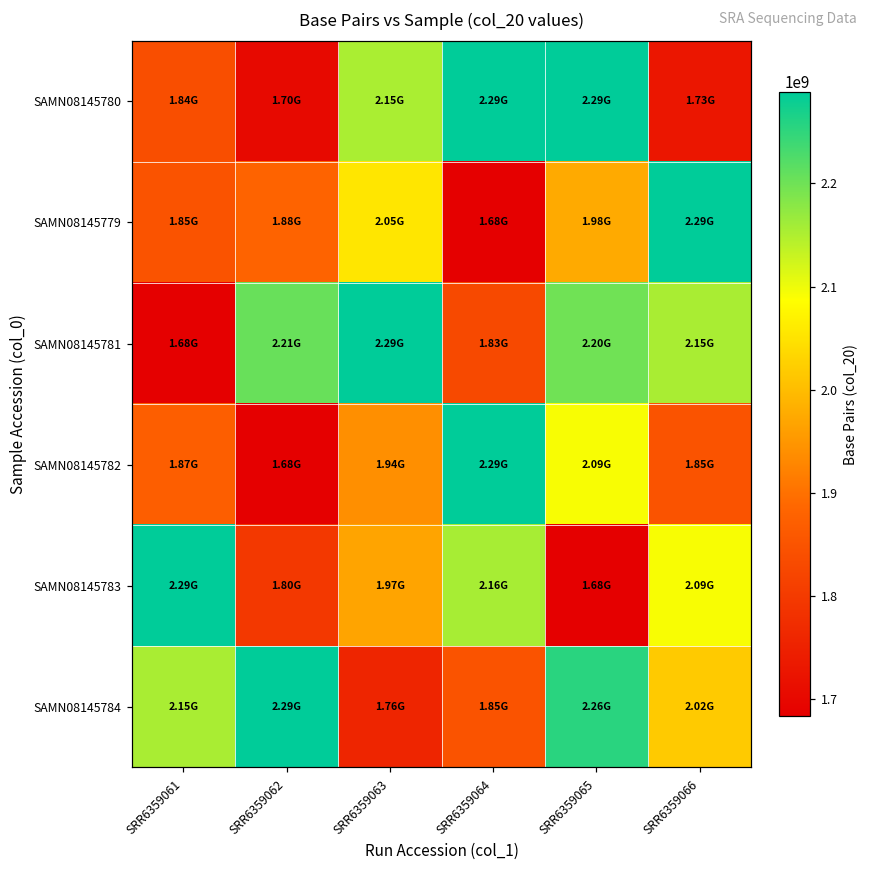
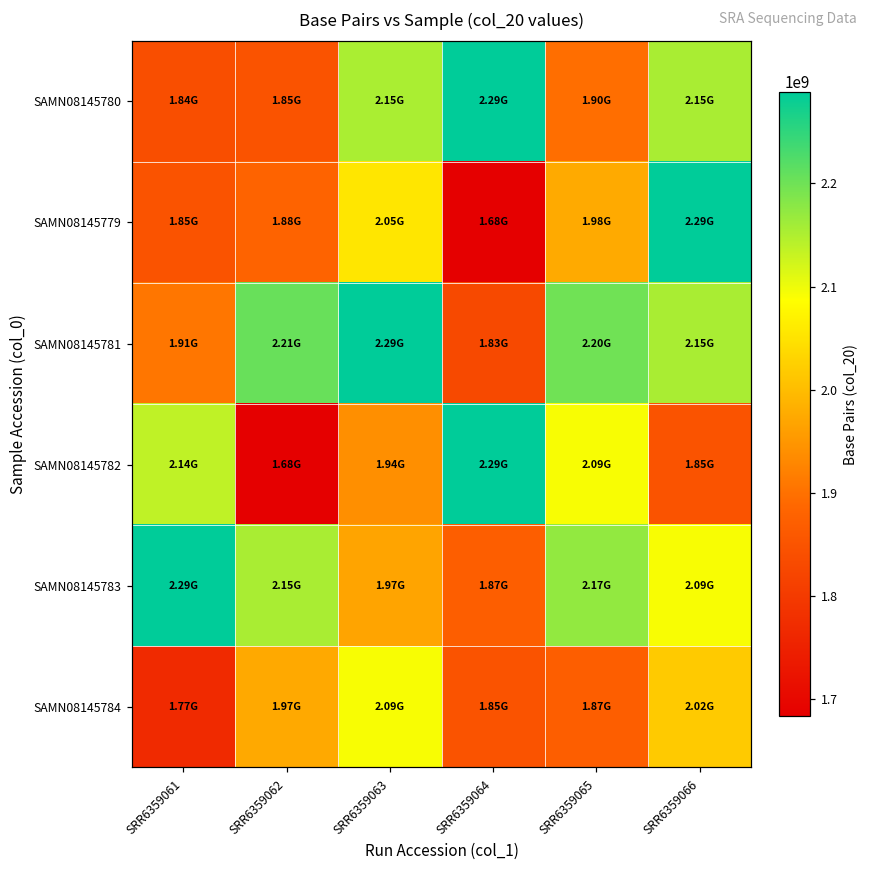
SAMN08145780, SRR6359062: 1.70G -> 1.85G
SAMN08145780, SRR6359065: 2.29G -> 1.90G
SAMN08145780, SRR6359066: 1.73G -> 2.15G
SAMN08145781, SRR6359061: 1.68G -> 1.91G
SAMN08145782, SRR6359061: 1.87G -> 2.14G
SAMN08145783, SRR6359062: 1.80G -> 2.15G
SAMN08145783, SRR6359064: 2.16G -> 1.87G
SAMN08145783, SRR6359065: 1.68G -> 2.17G
SAMN08145784, SRR6359061: 2.15G -> 1.77G
SAMN08145784, SRR6359062: 2.29G -> 1.97G
SAMN08145784, SRR6359063: 1.76G -> 2.09G
SAMN08145784, SRR6359065: 2.26G -> 1.87G
